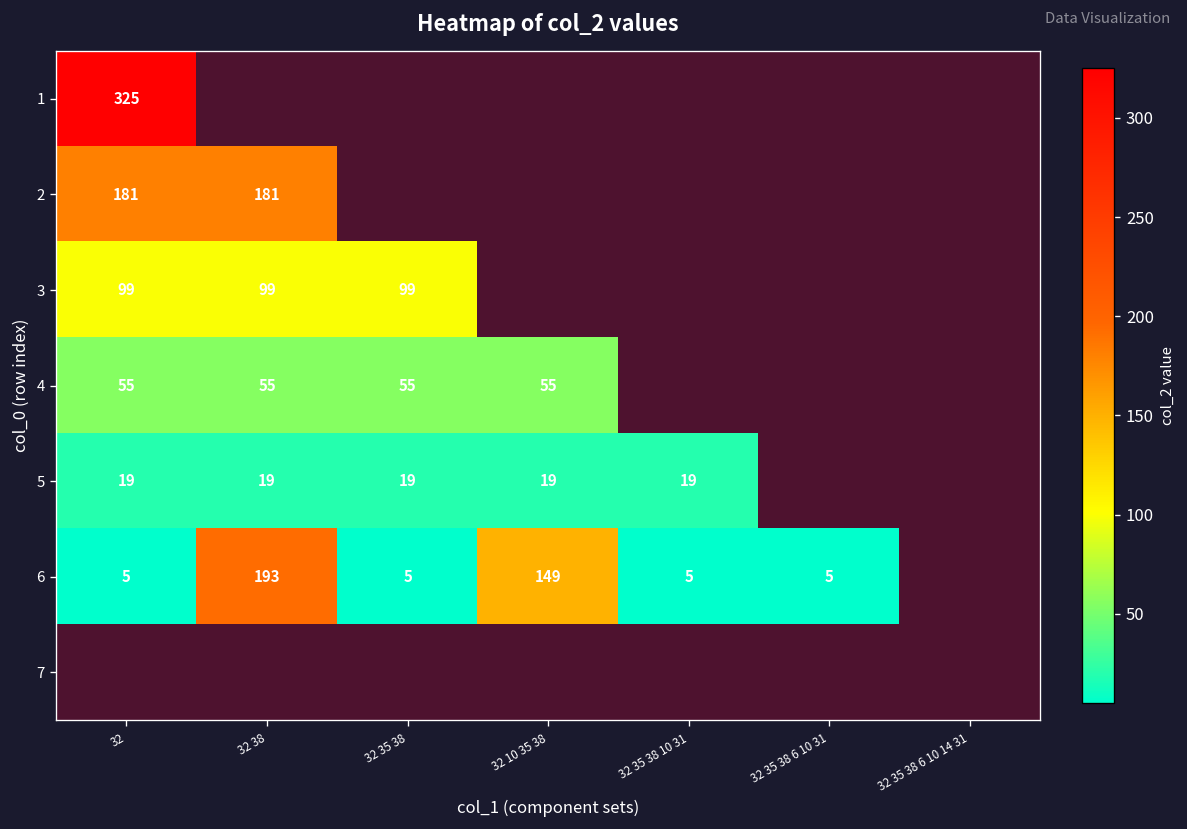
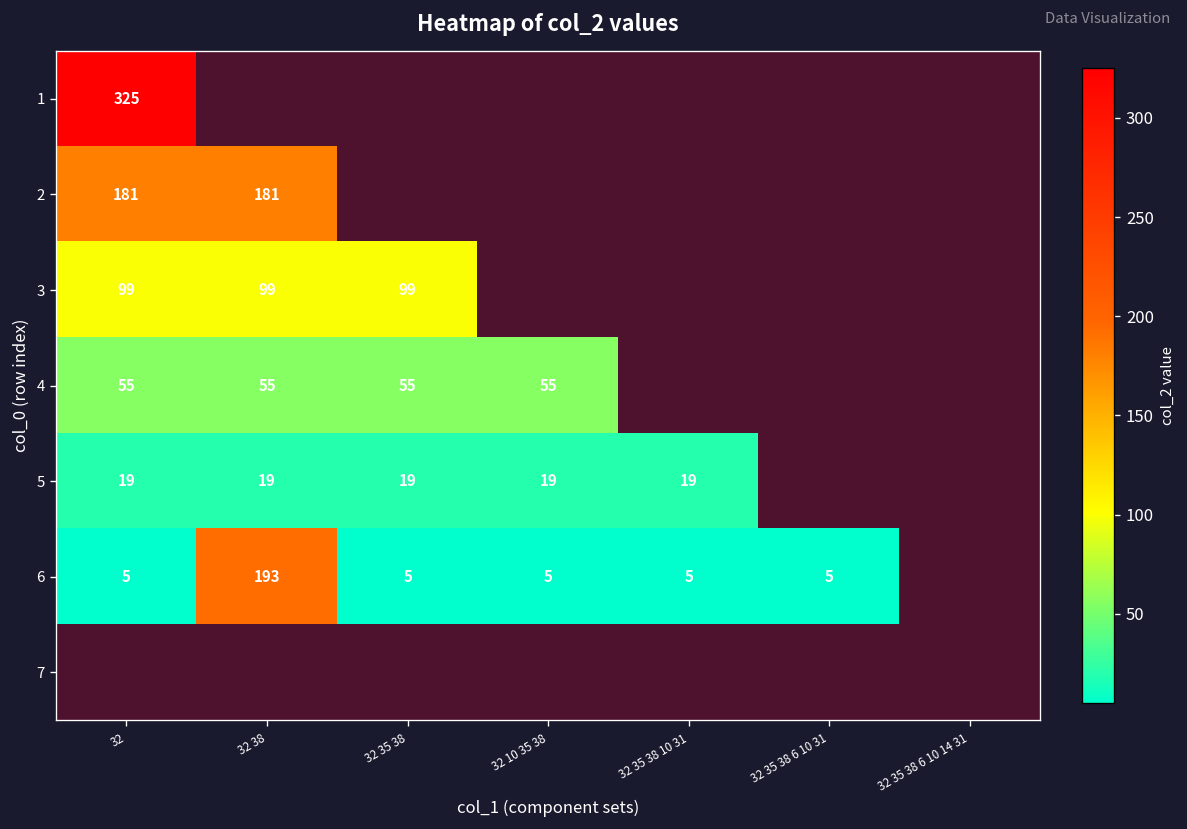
6, 32 10 35 38: 149 -> 5
